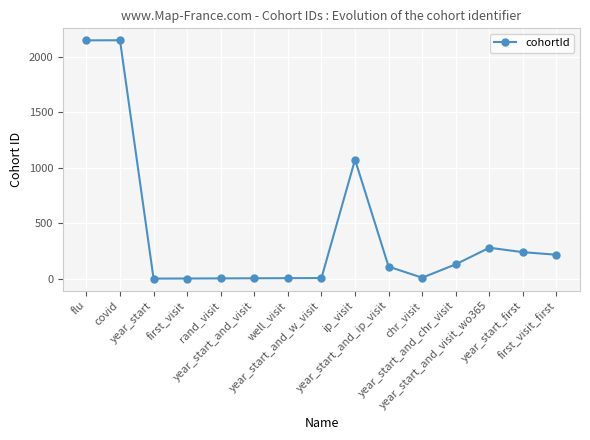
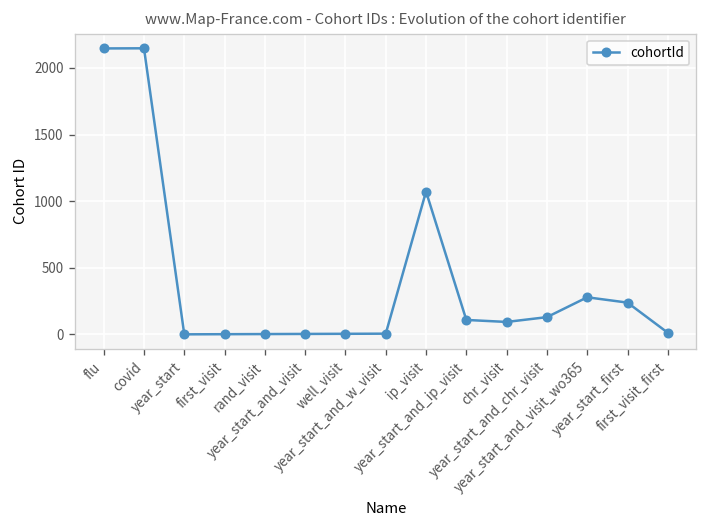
chr_visit: 10 -> 90
first_visit_first: 220 -> 10
